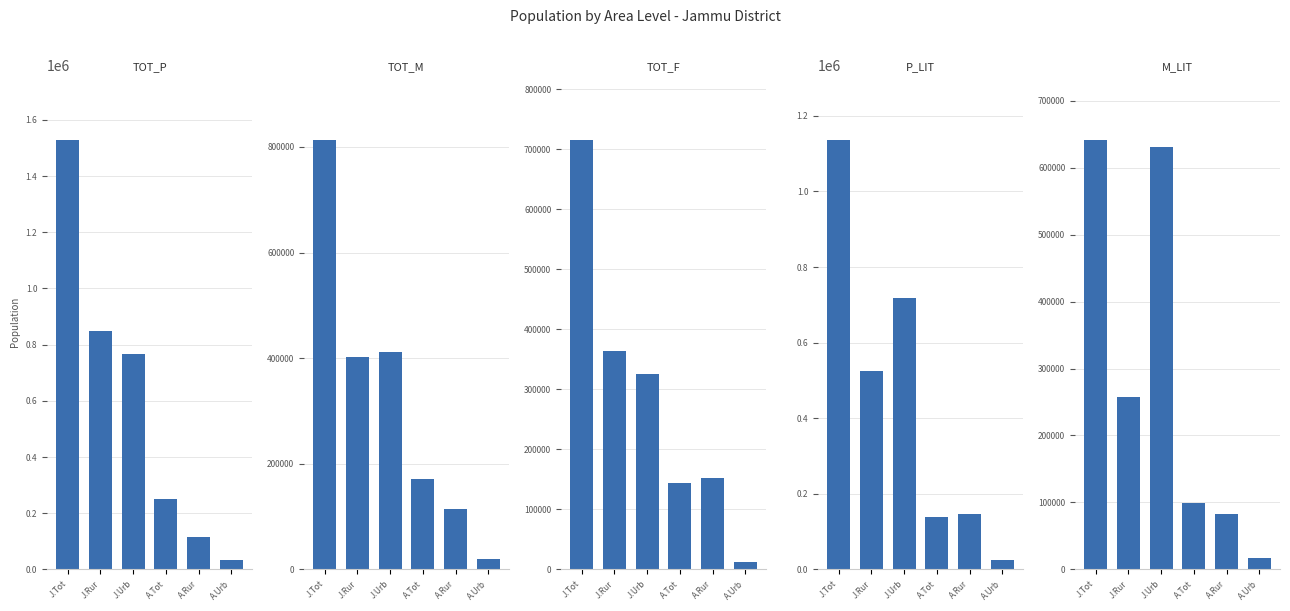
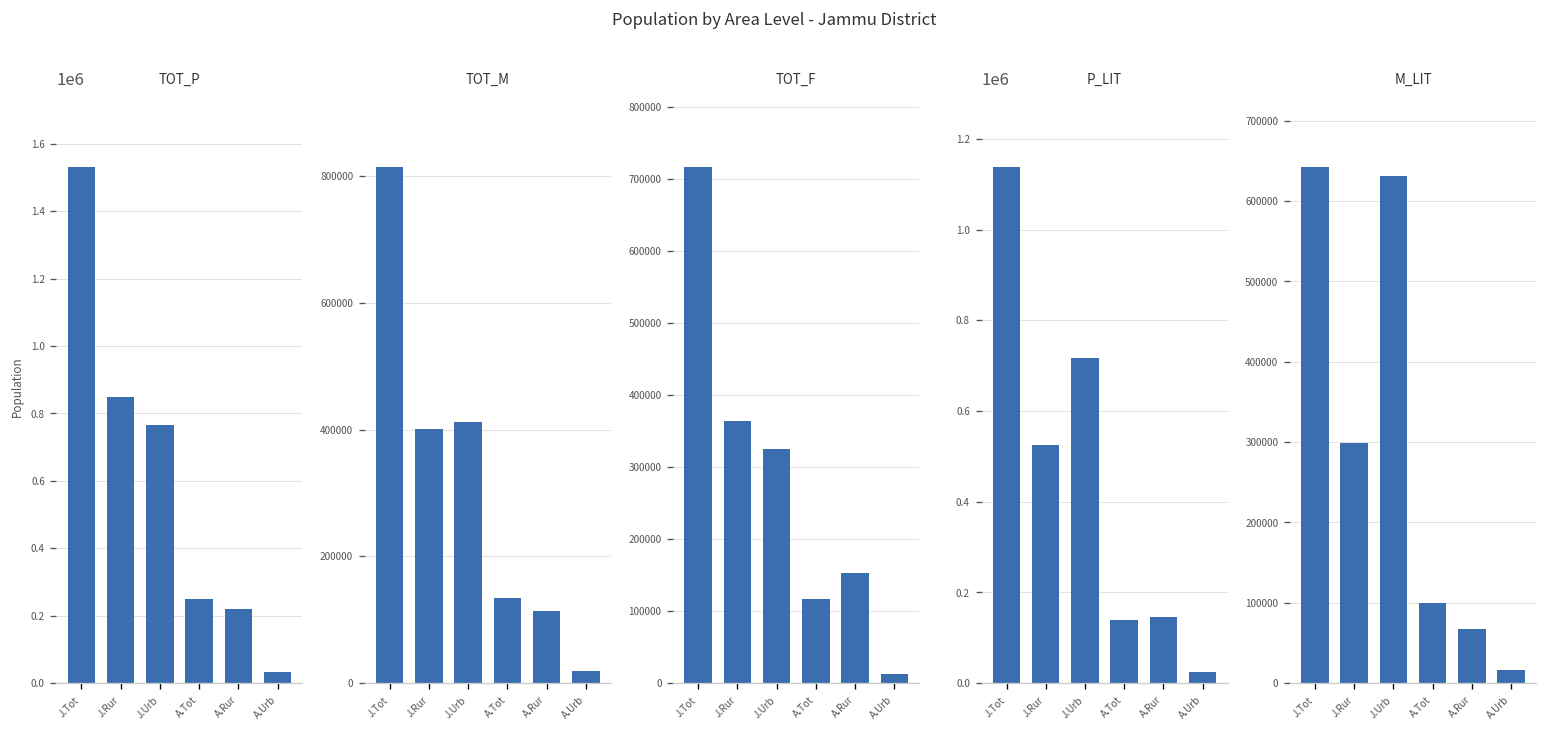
TOT_P, A.Rur: 120000 -> 220000
TOT_M, A.Tot: 170000 -> 130000
TOT_F, A.Tot: 140000 -> 120000
M_LIT, J.Rur: 260000 -> 300000
M_LIT, A.Rur: 80000 -> 70000
